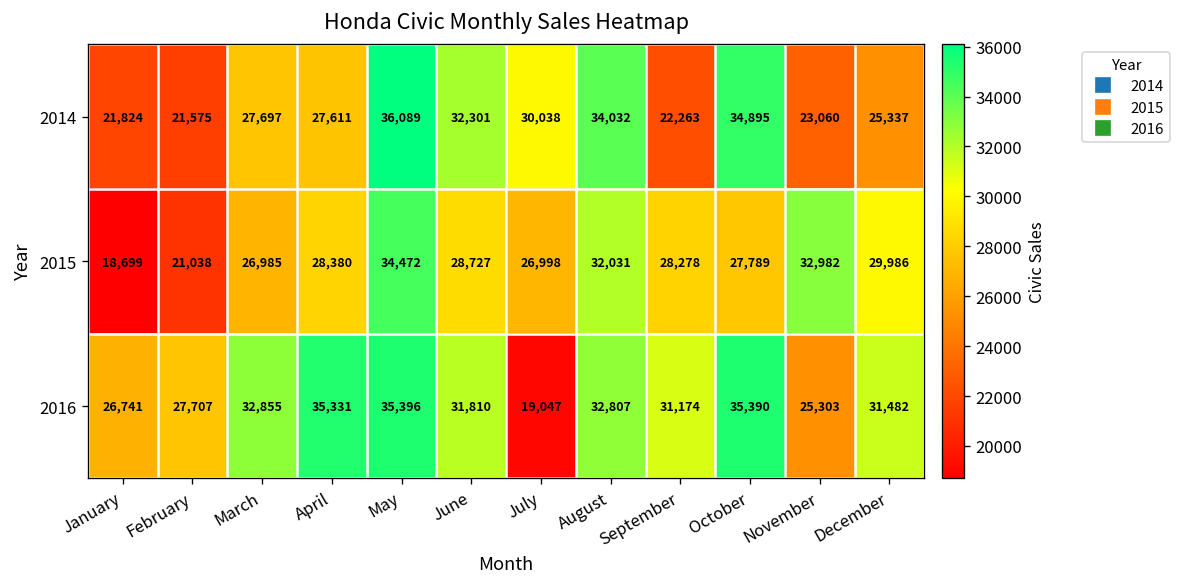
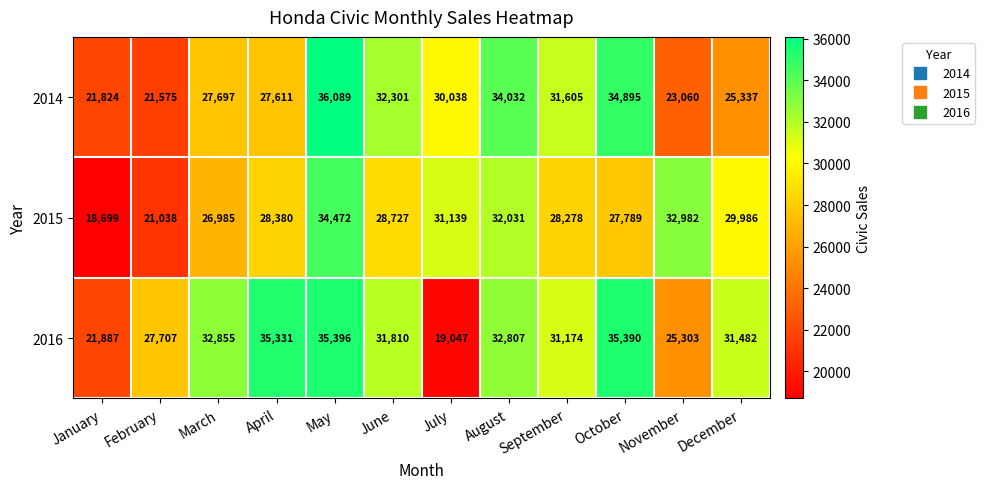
2014, September: 22,263 -> 31,605
2015, July: 26,998 -> 31,139
2016, January: 26,741 -> 21,887
